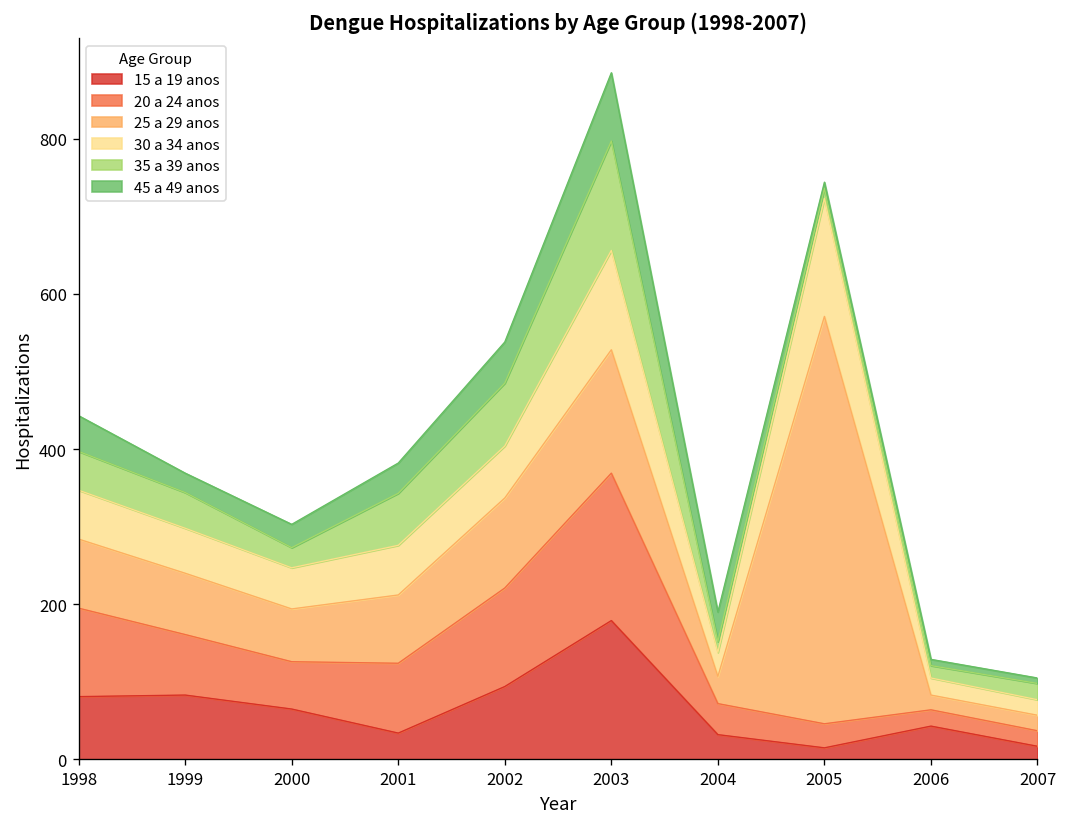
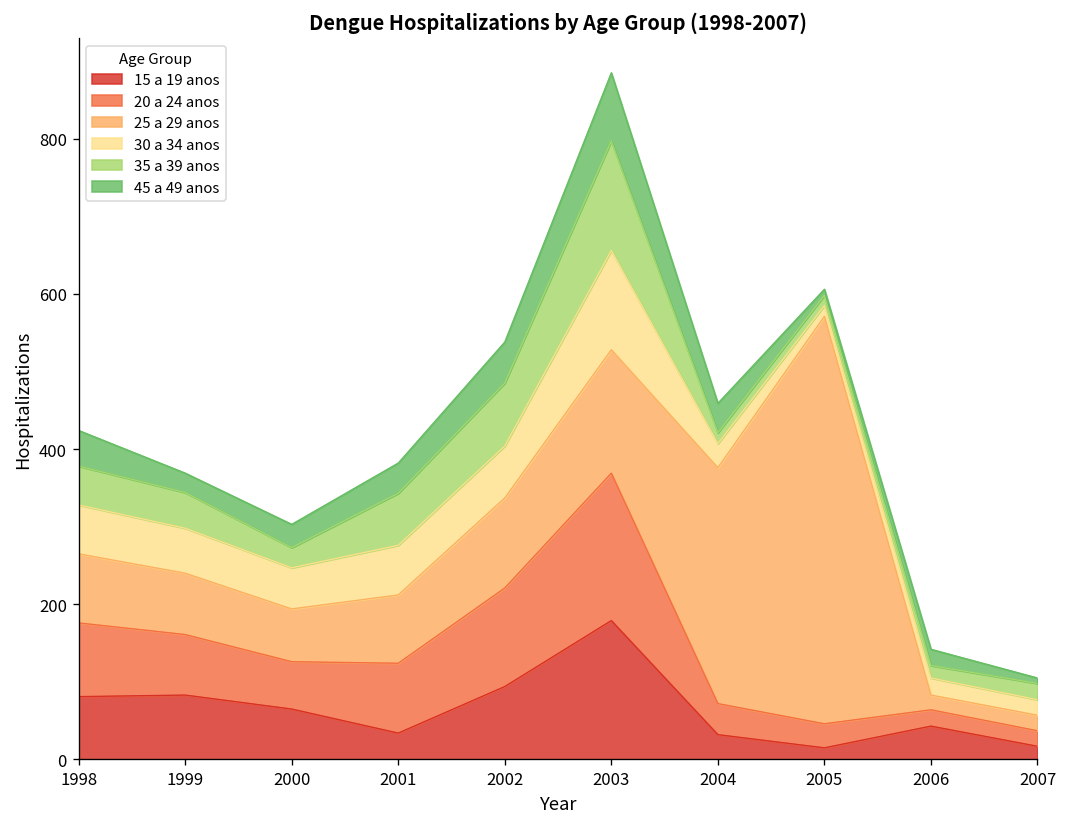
20 a 24 anos, 1998: 110 -> 100
25 a 29 anos, 2004: 40 -> 300
30 a 34 anos, 2005: 150 -> 10
45 a 49 anos, 2006: 10 -> 20
